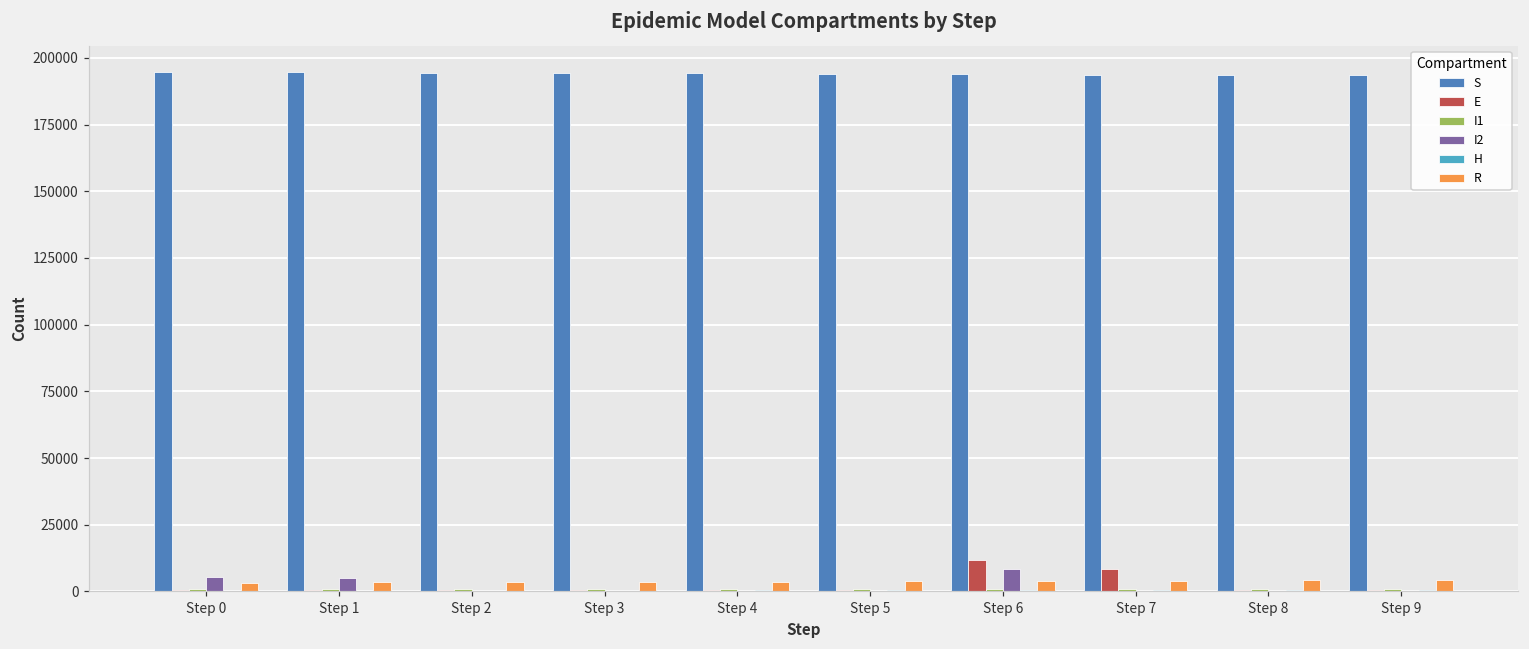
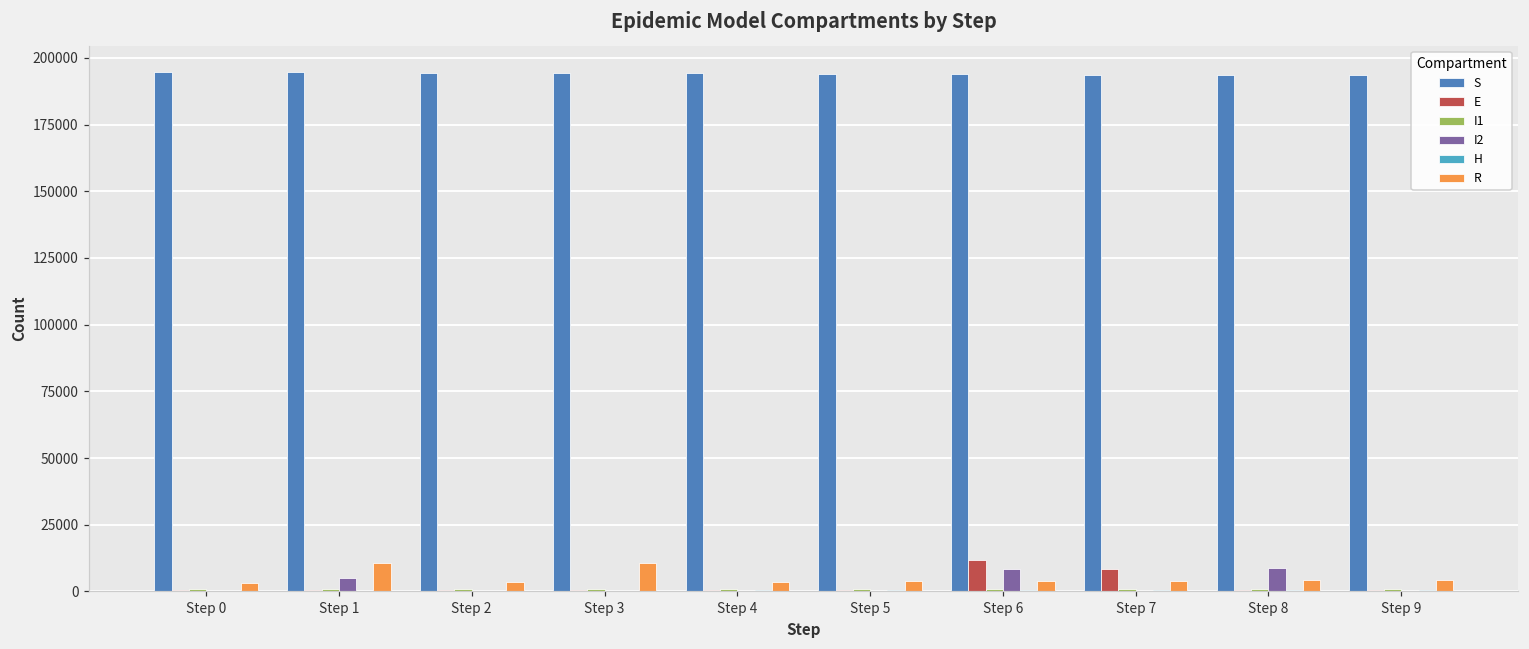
I2, Step 0: 6000 -> 0
R, Step 1: 3000 -> 11000
R, Step 3: 4000 -> 11000
I2, Step 8: 0 -> 9000
